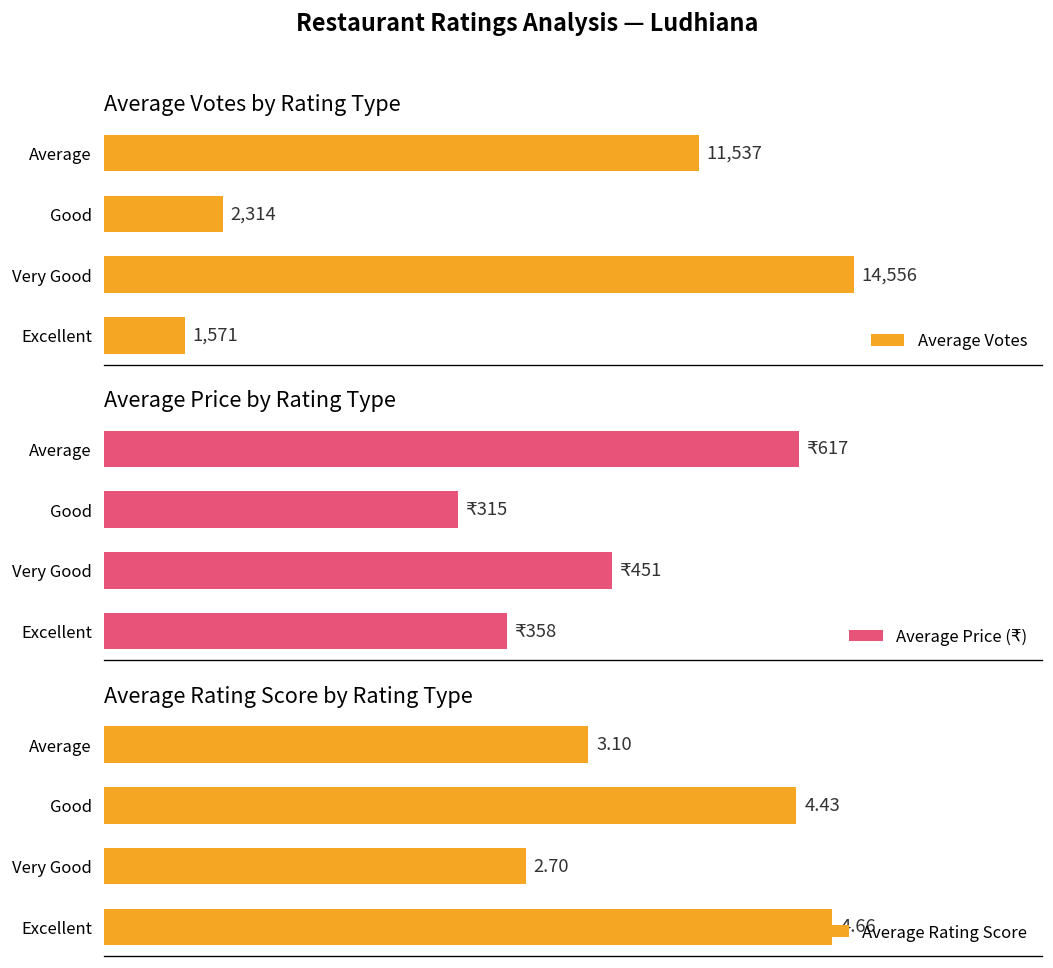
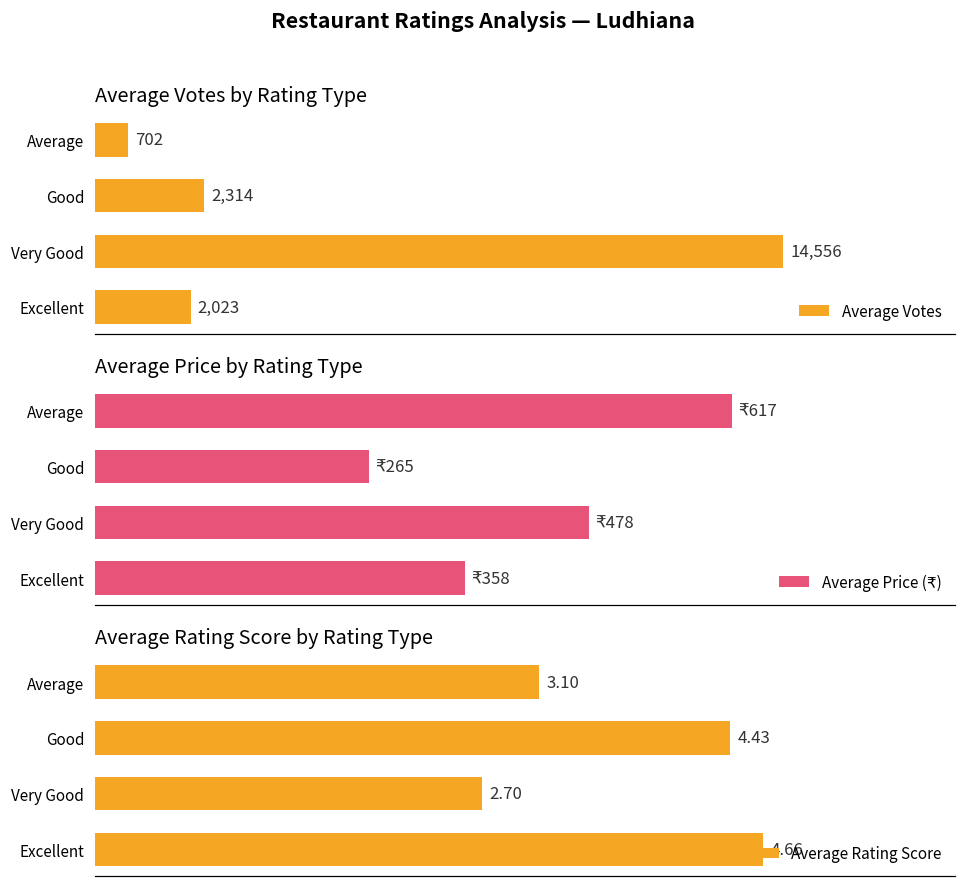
Average Votes by Rating Type, Average: 11,537 -> 702
Average Votes by Rating Type, Excellent: 1,571 -> 2,023
Average Price by Rating Type, Good: 315 -> 265
Average Price by Rating Type, Very Good: 451 -> 478
